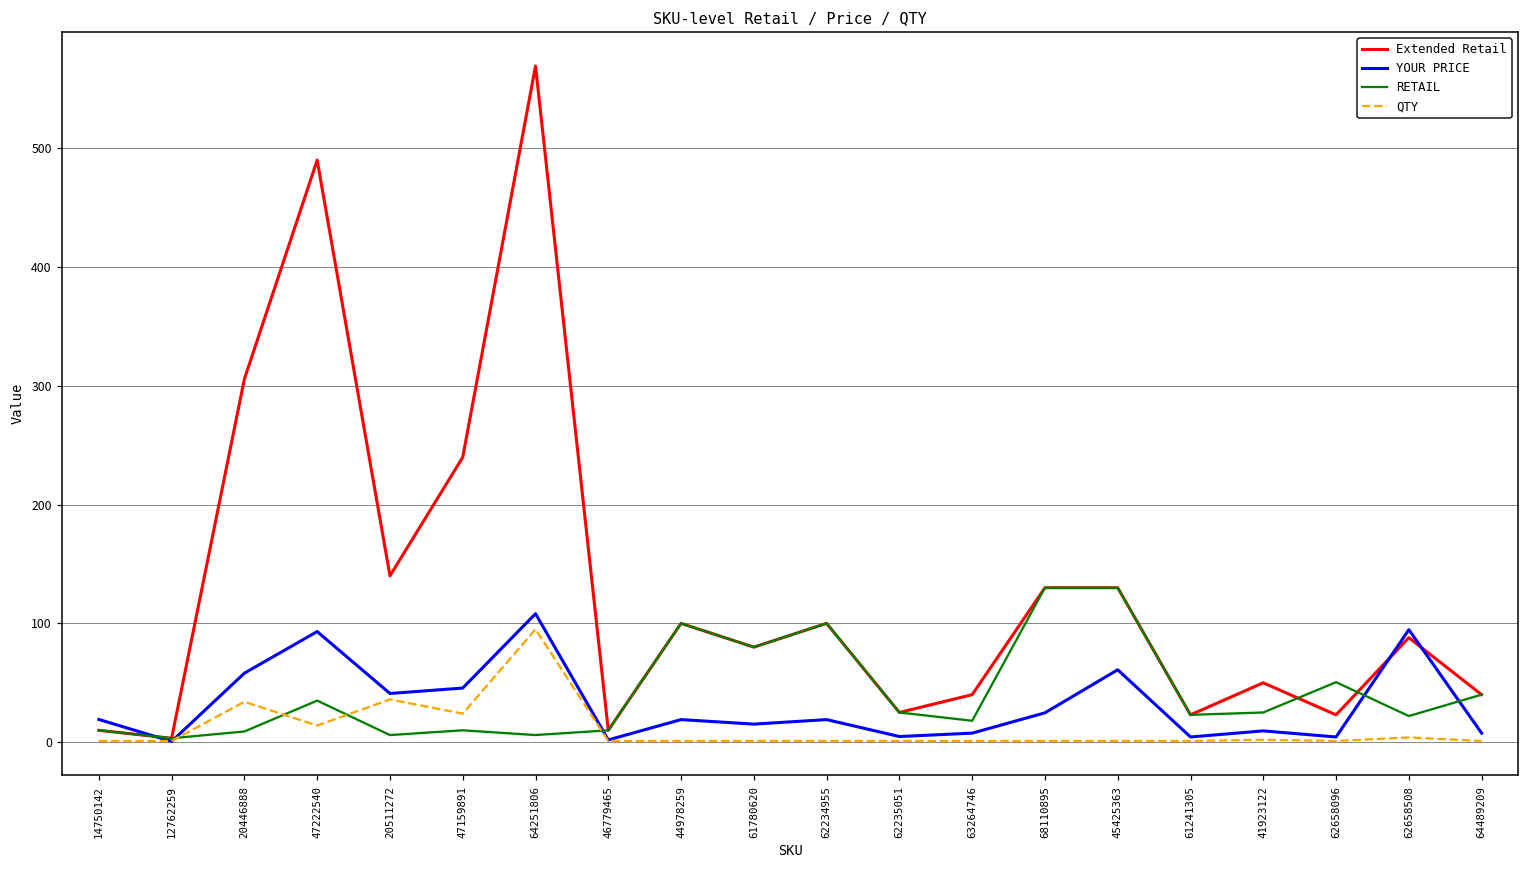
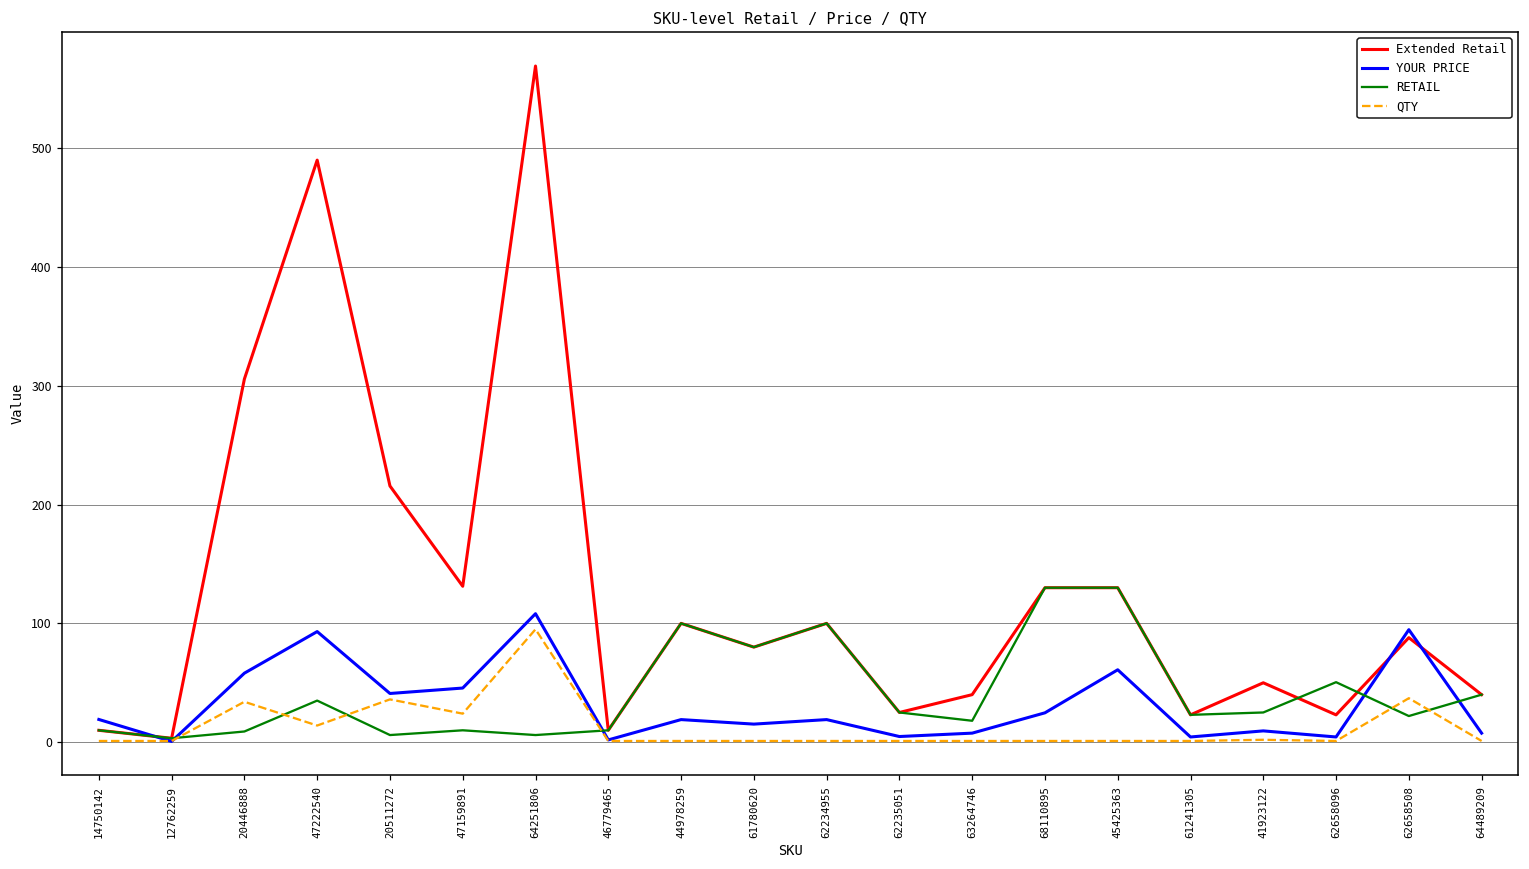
Extended Retail, 20511272: 140 -> 216
Extended Retail, 47159891: 240 -> 131
QTY, 62658508: 4 -> 37
